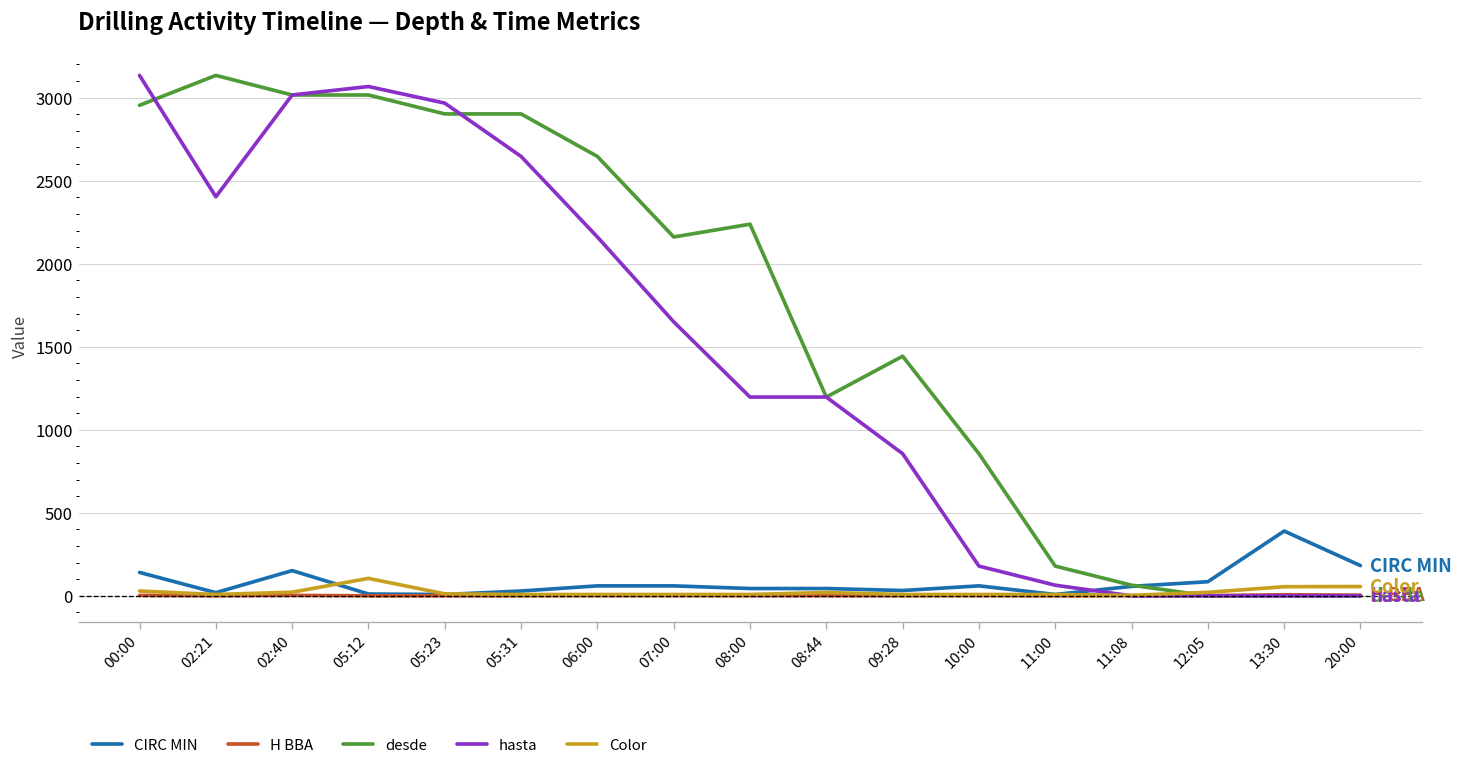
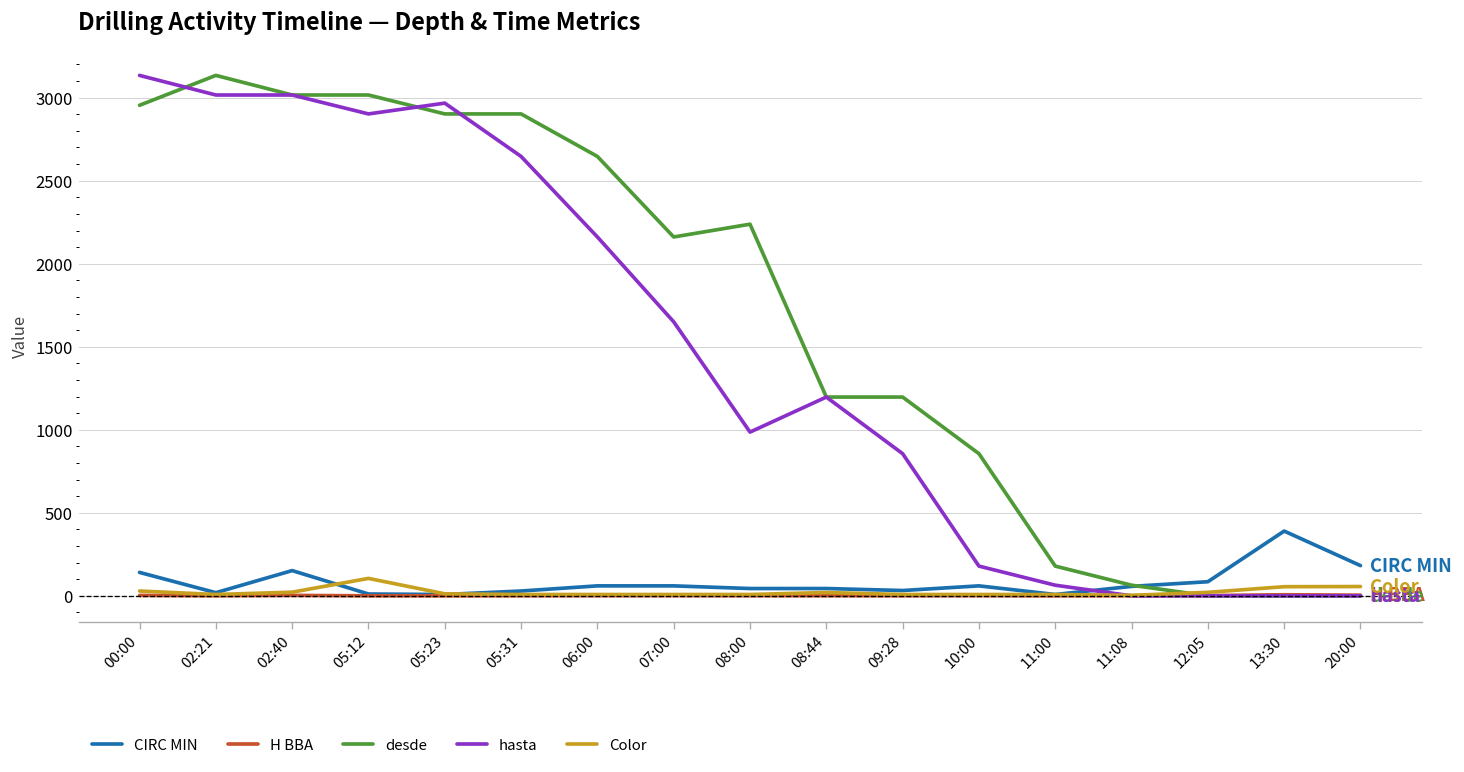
hasta, 02:21: 2400 -> 3020
hasta, 05:12: 3070 -> 2900
hasta, 08:00: 1200 -> 990
desde, 09:28: 1440 -> 1200
